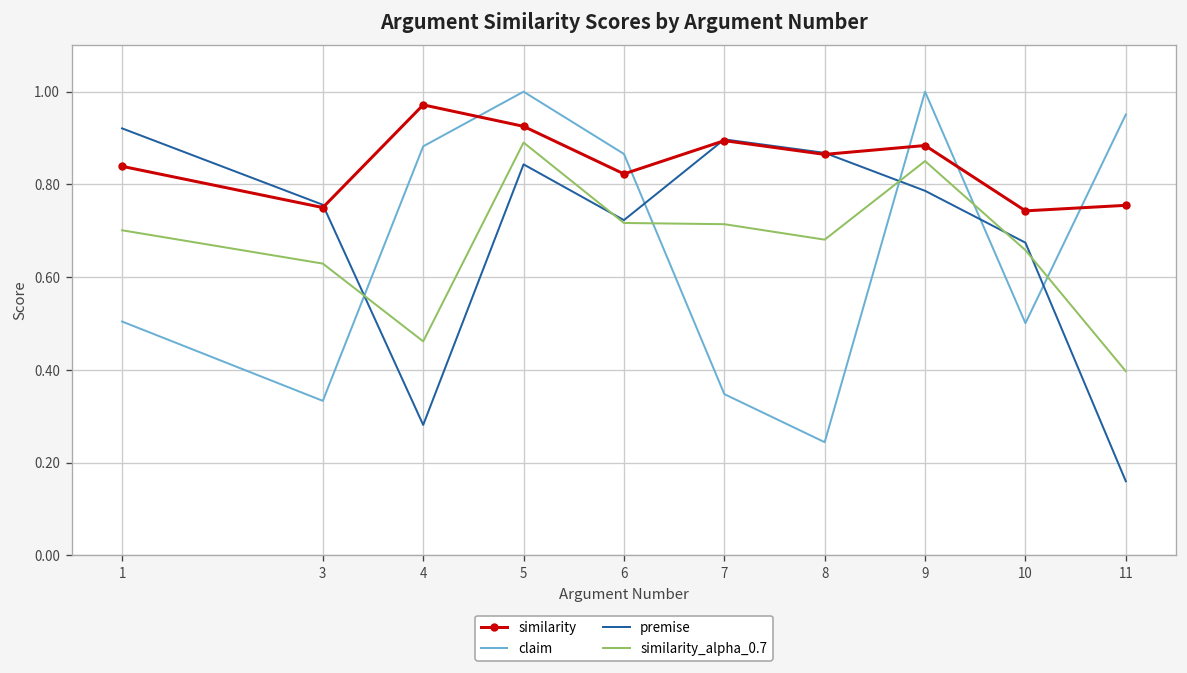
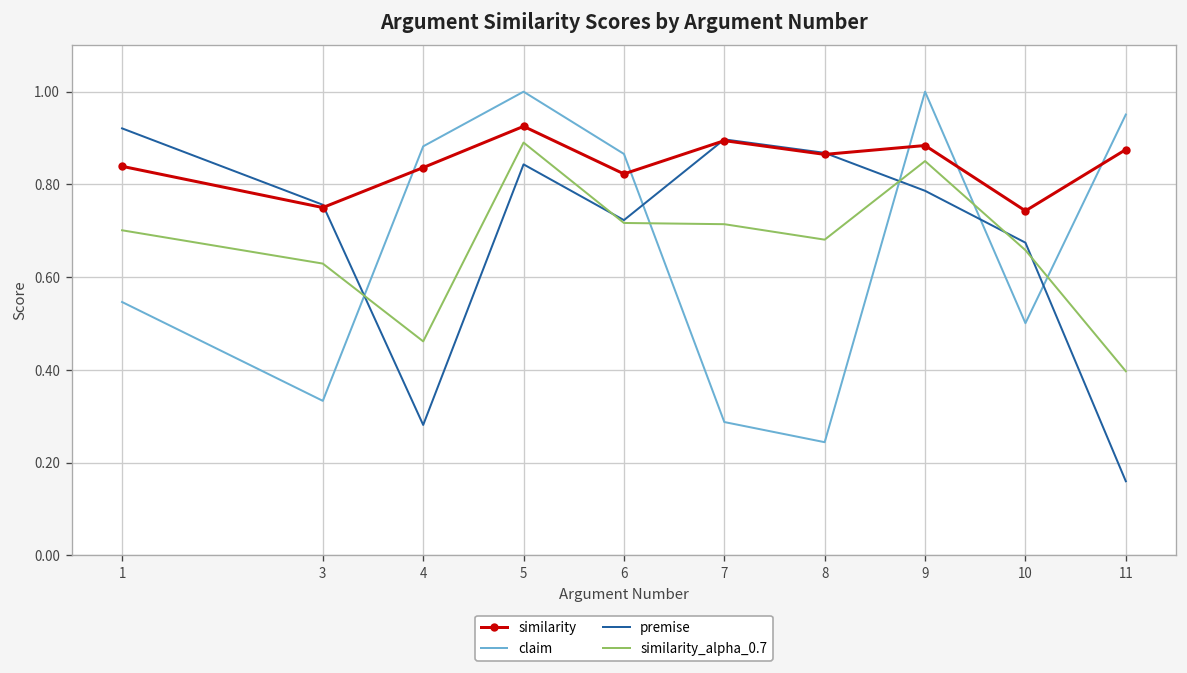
claim, 1: 0.50 -> 0.55
similarity, 4: 0.97 -> 0.84
claim, 7: 0.35 -> 0.29
similarity, 11: 0.75 -> 0.88
